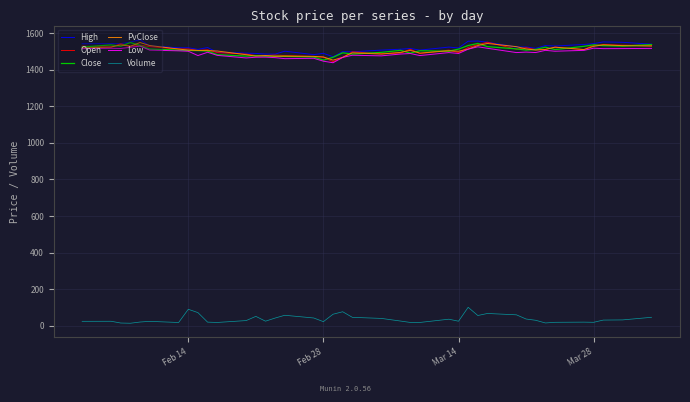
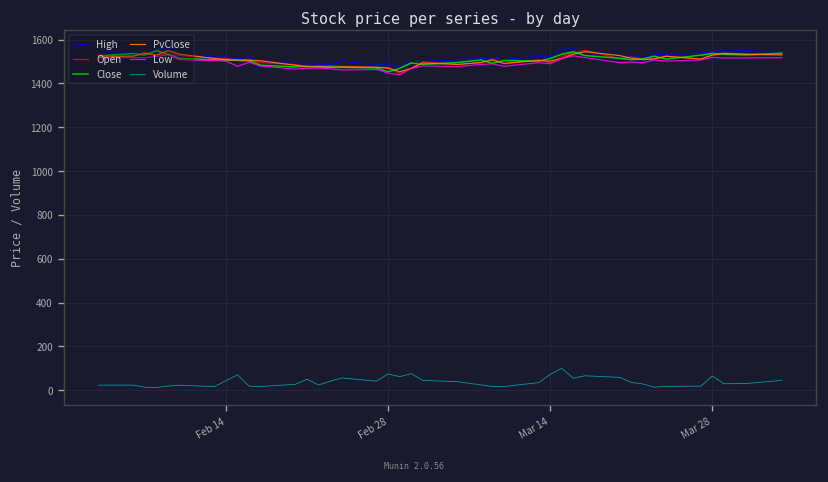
Volume, Feb 14: 90 -> 40
Volume, Feb 28: 20 -> 70
Volume, Mar 14: 20 -> 70
Volume, Mar 28: 20 -> 70
